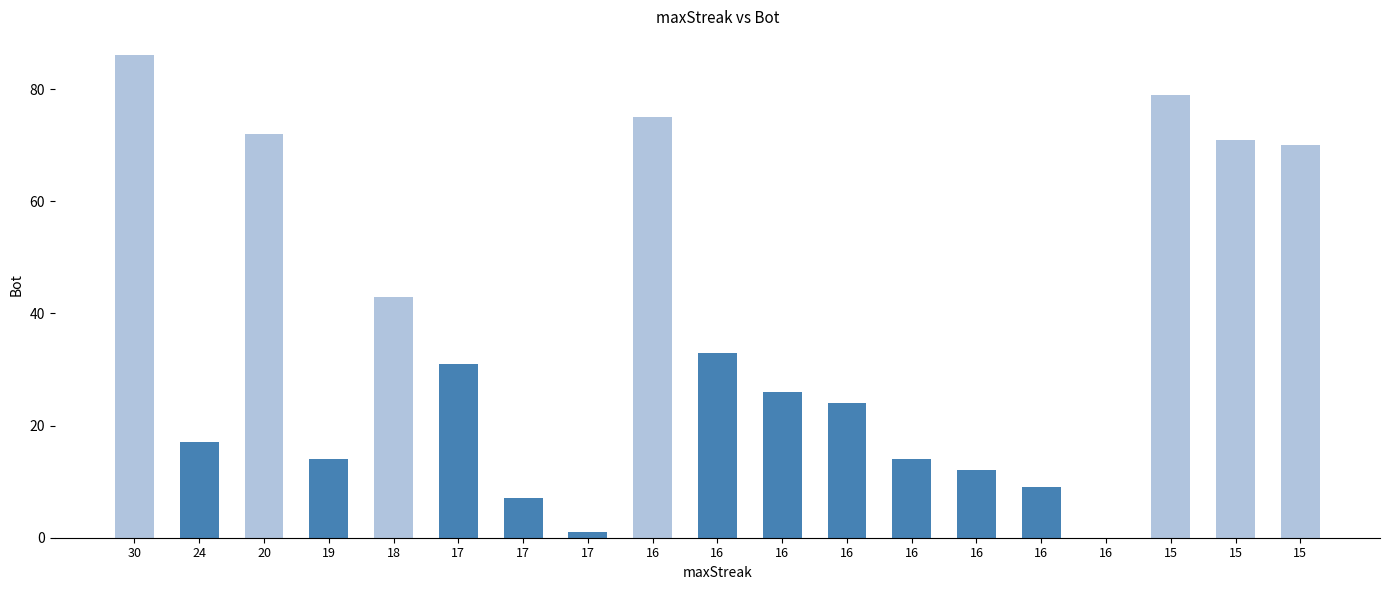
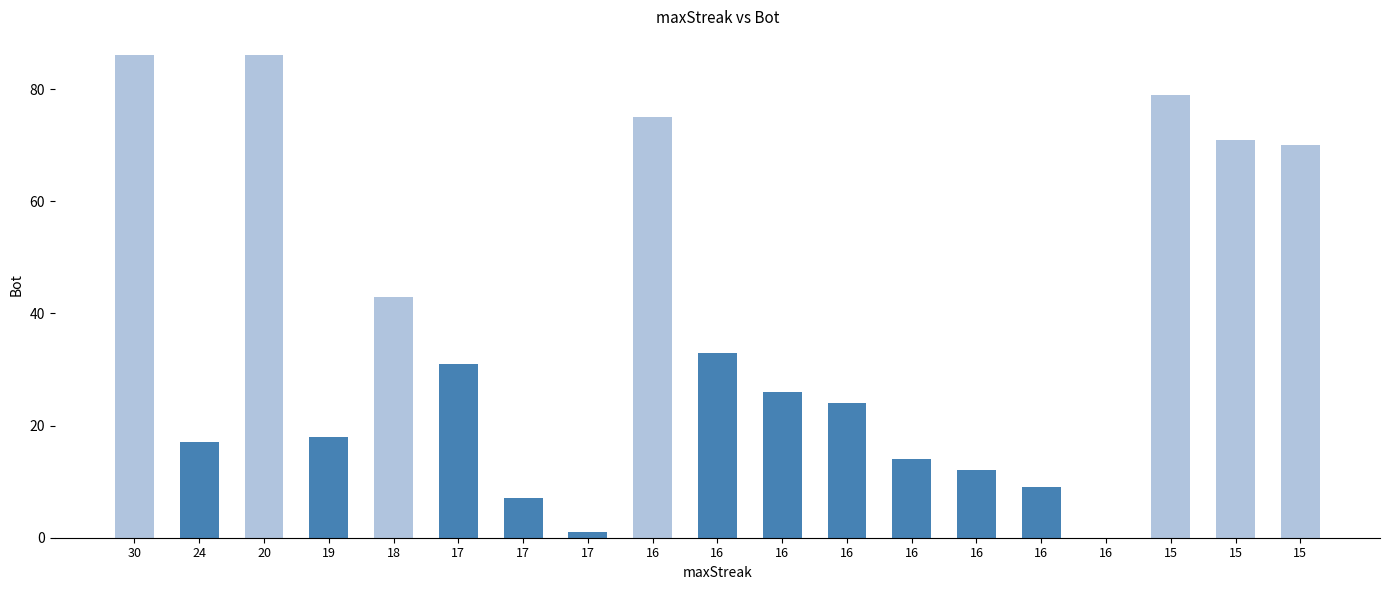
20: 72 -> 86
19: 14 -> 18
